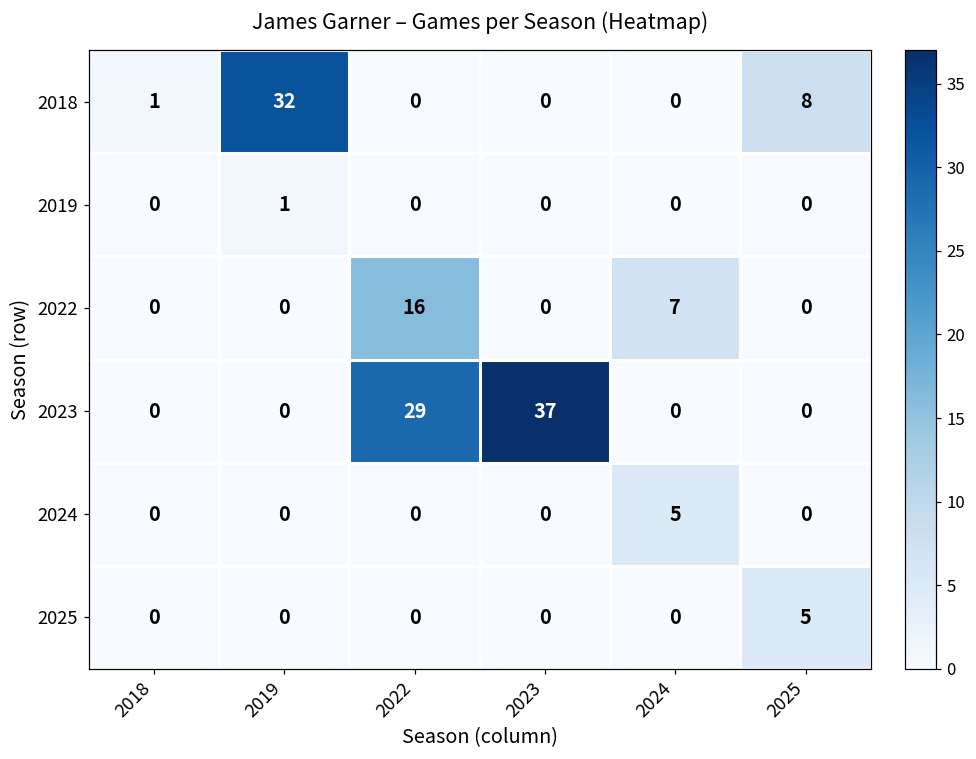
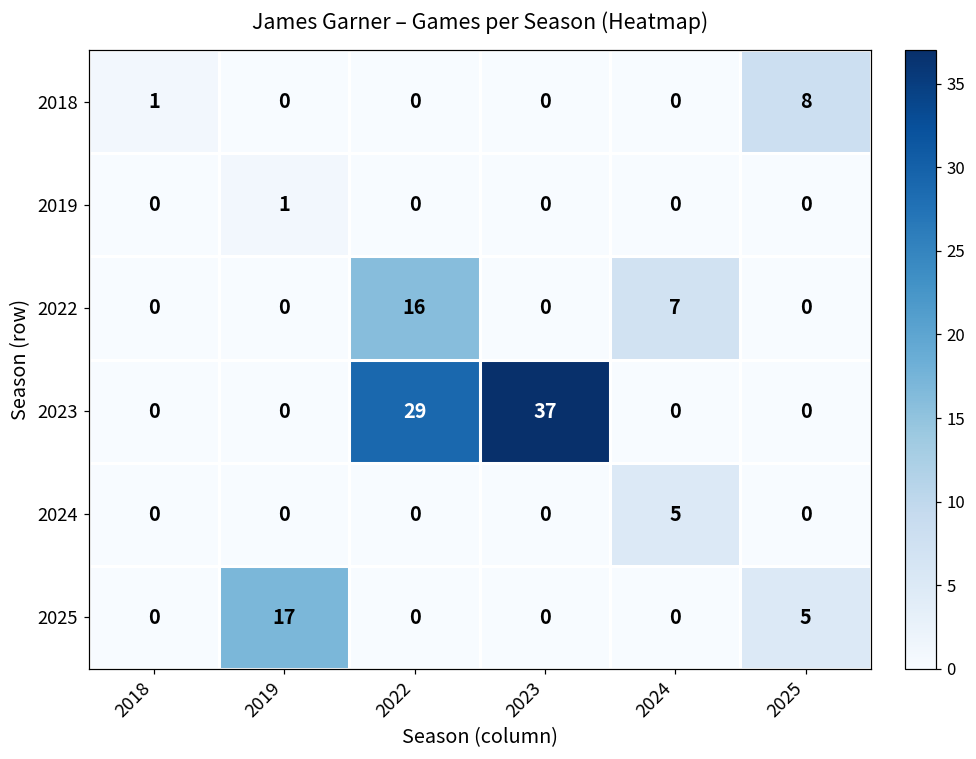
2018, 2019: 32 -> 0
2025, 2019: 0 -> 17
